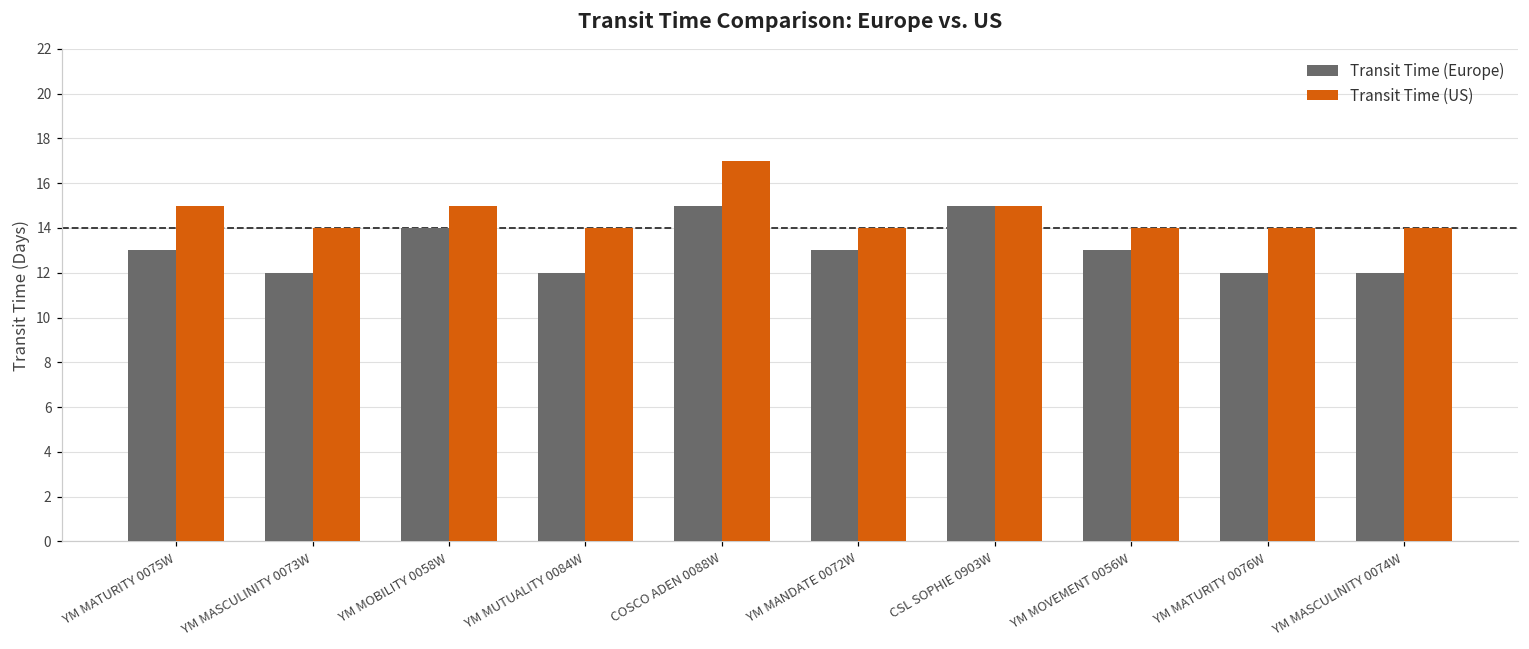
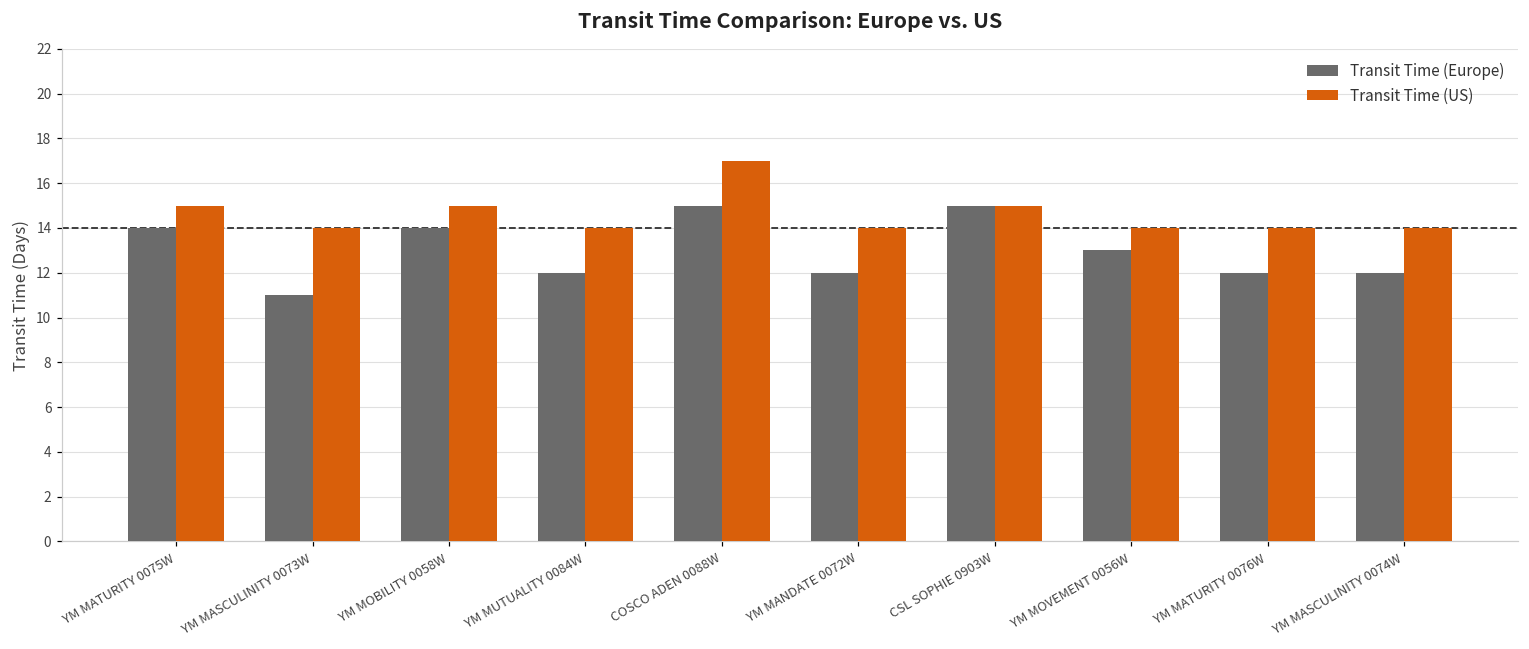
Transit Time (Europe), YM MATURITY 0075W: 13 -> 14
Transit Time (Europe), YM MASCULINITY 0073W: 12 -> 11
Transit Time (Europe), YM MANDATE 0072W: 13 -> 12
